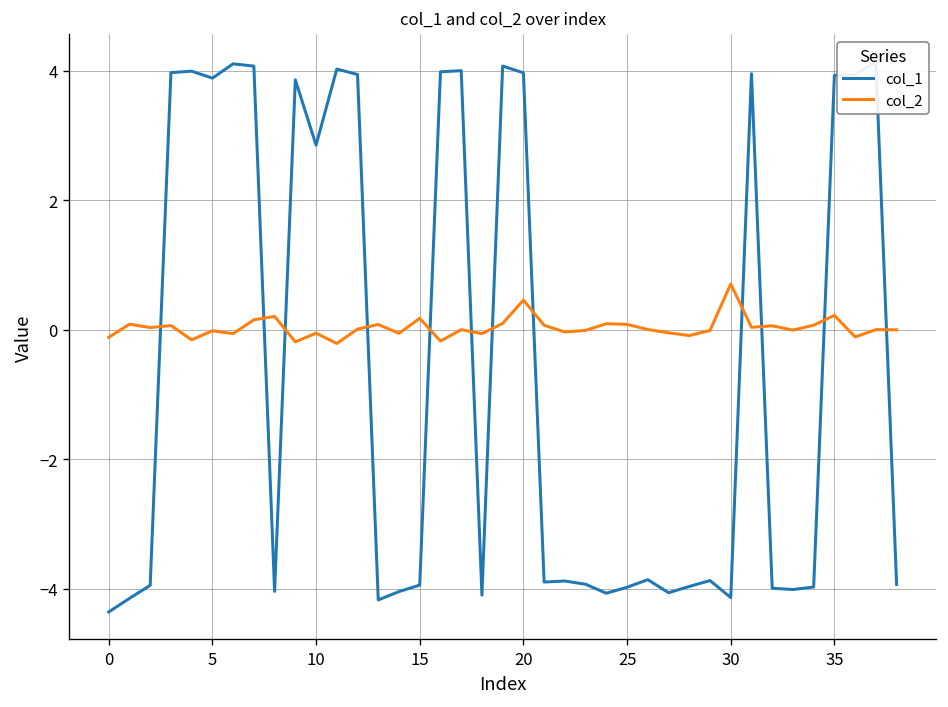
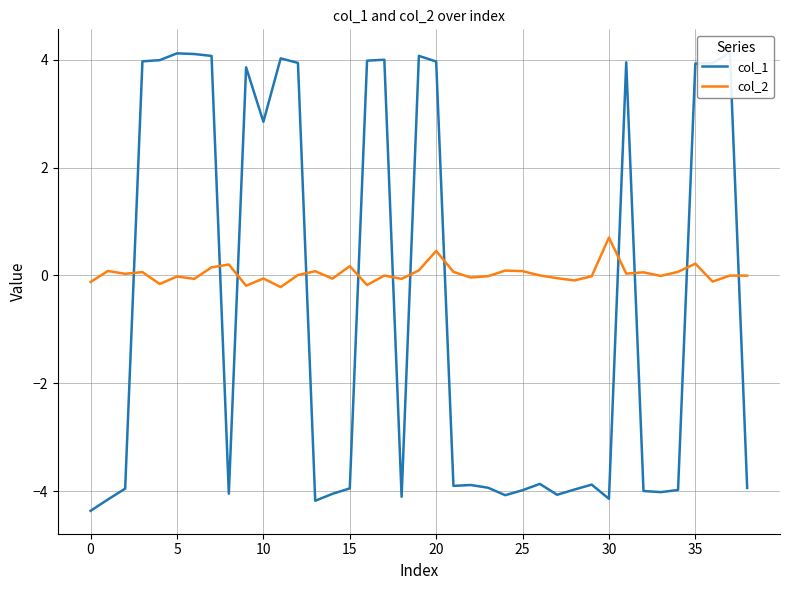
col_1, 5: 3.9 -> 4.1
